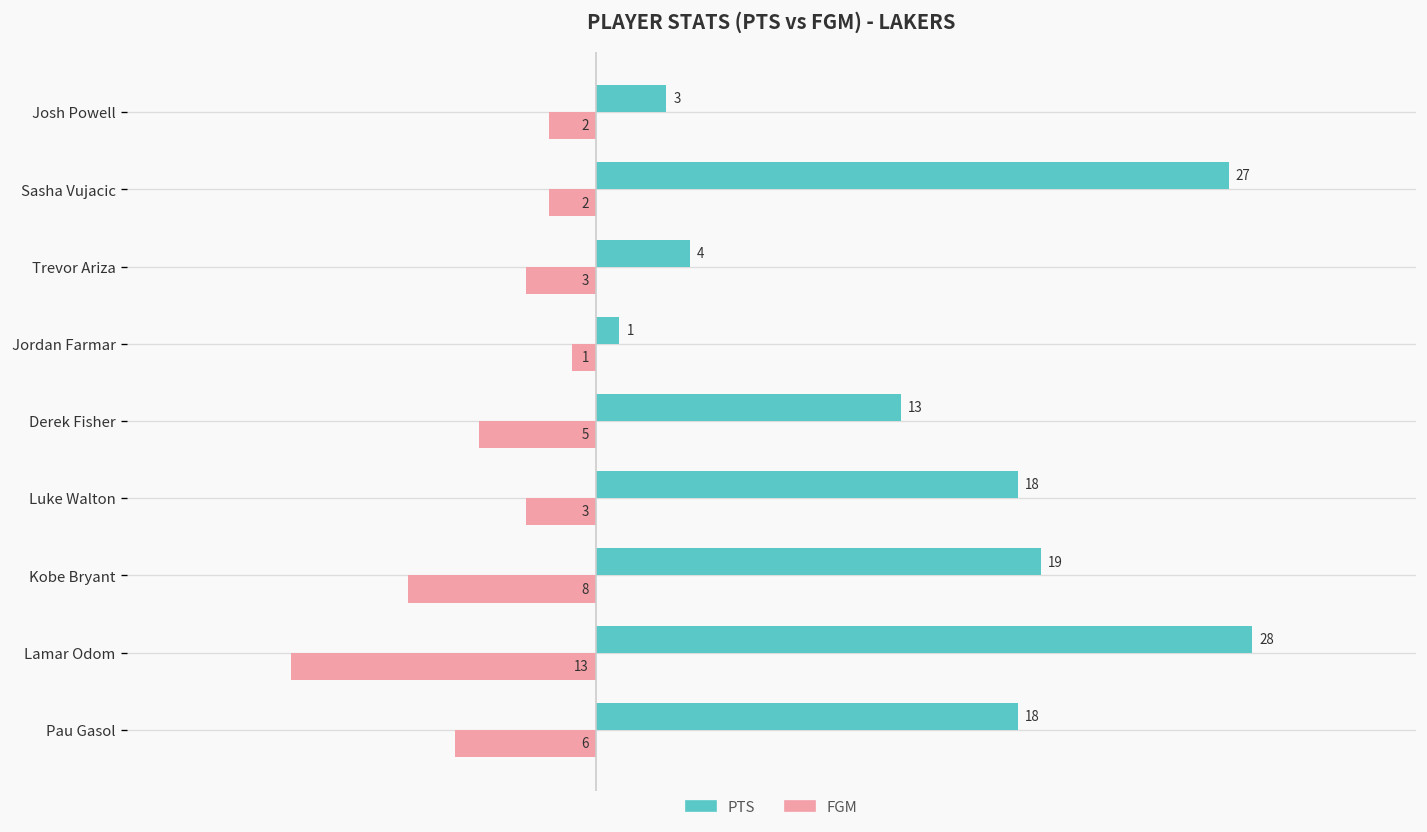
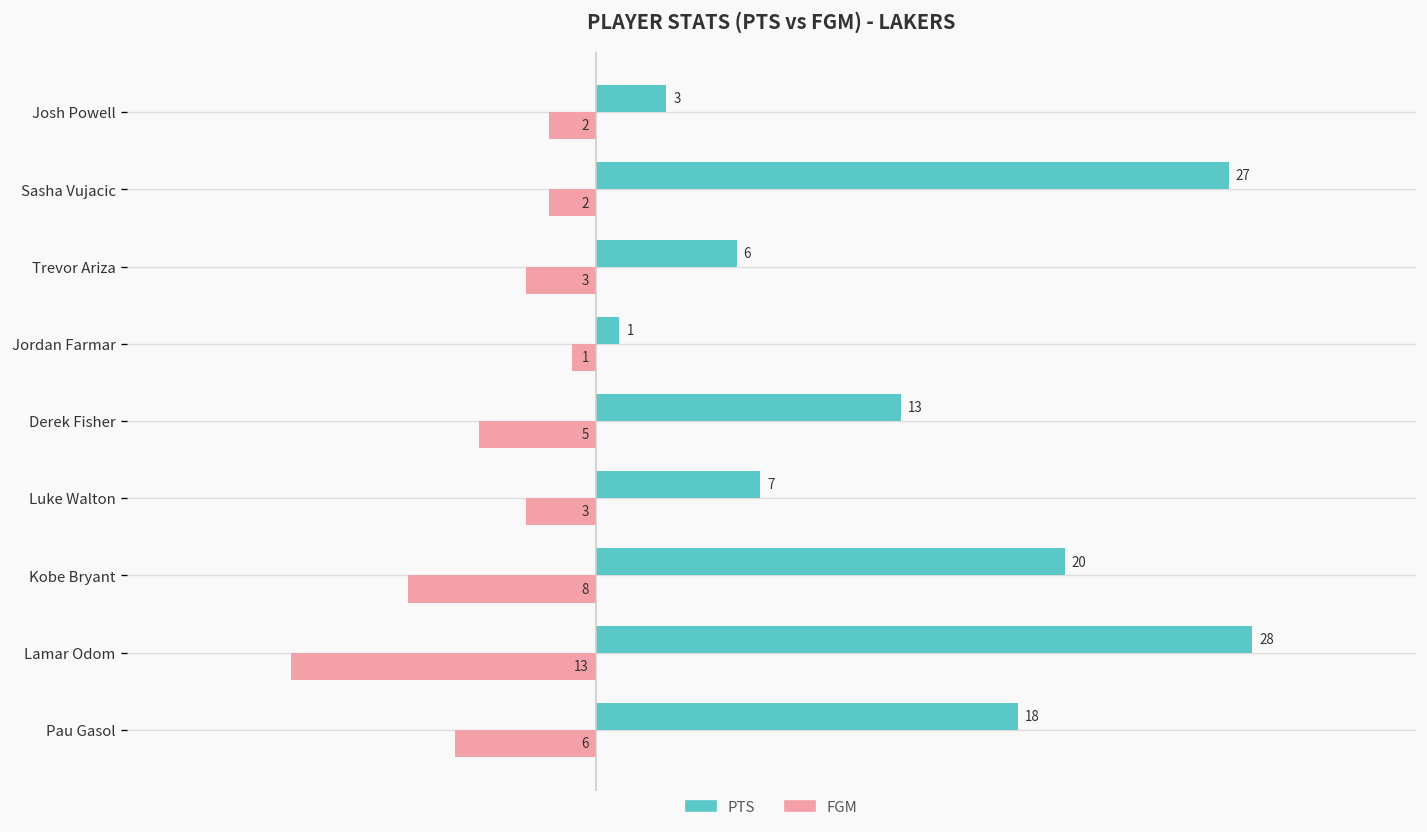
PTS, Trevor Ariza: 4 -> 6
PTS, Luke Walton: 18 -> 7
PTS, Kobe Bryant: 19 -> 20
